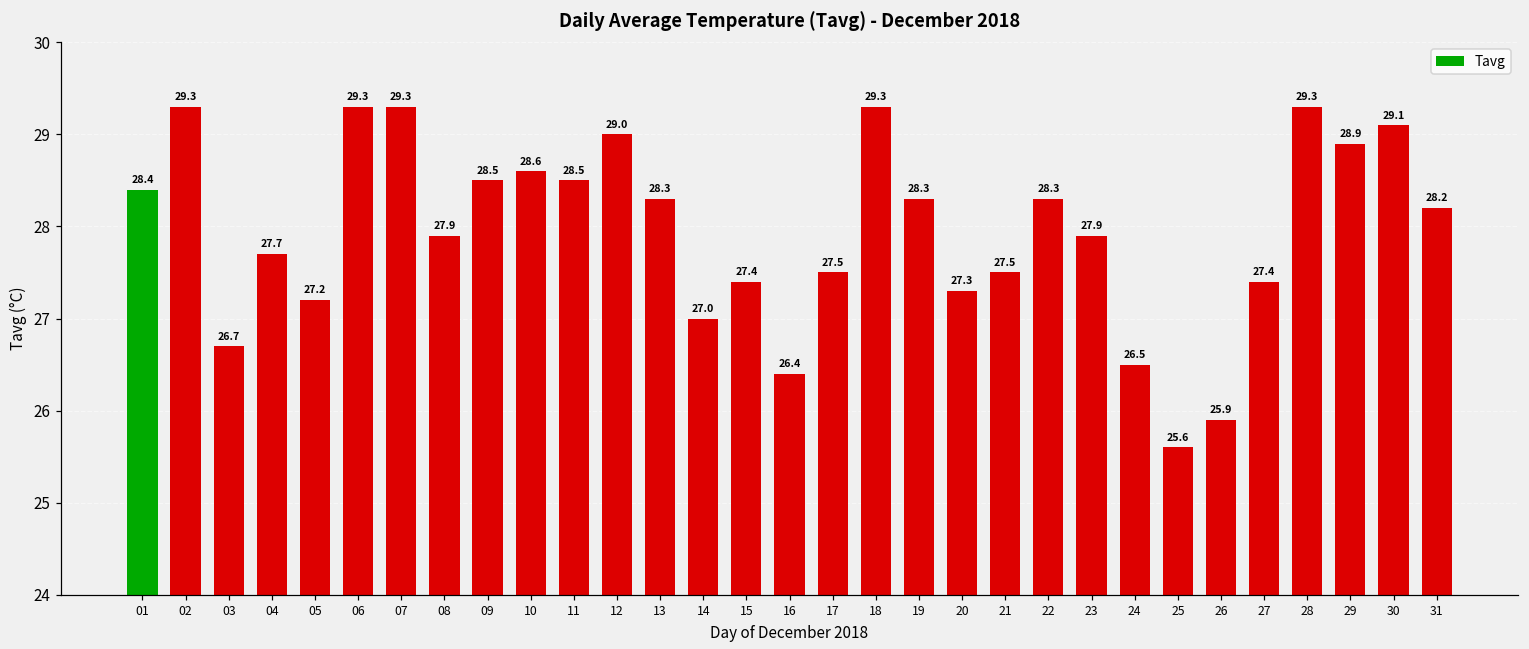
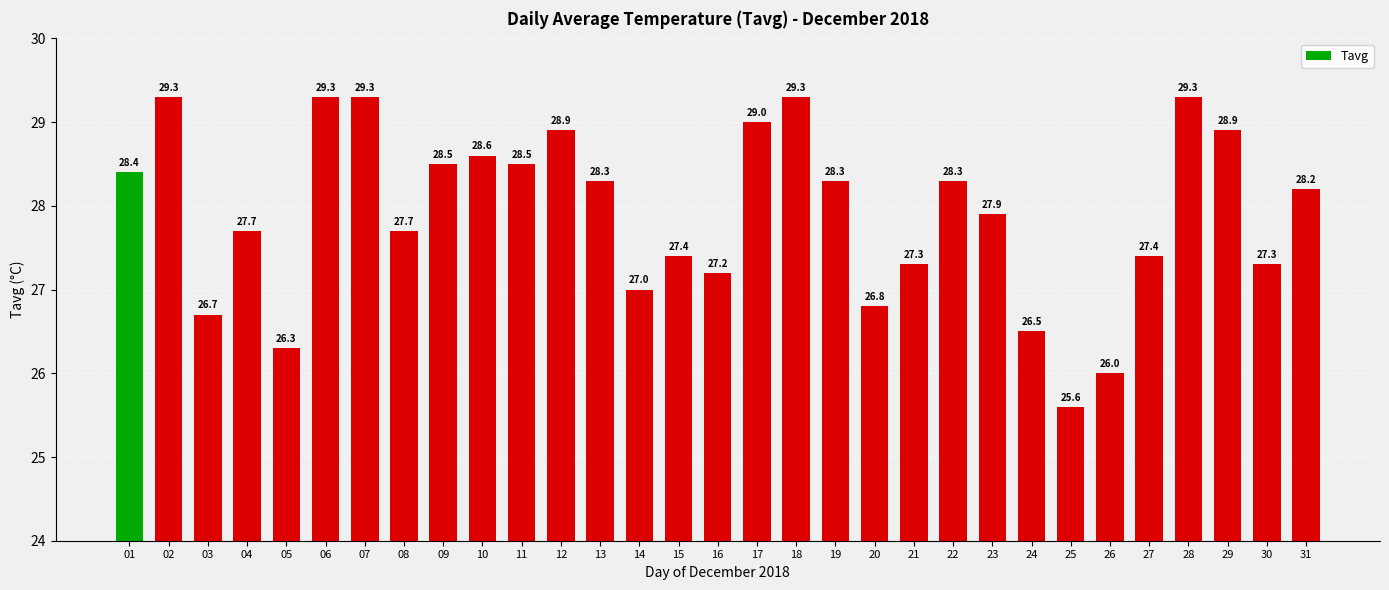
05: 27.2 -> 26.3
08: 27.9 -> 27.7
12: 29.0 -> 28.9
16: 26.4 -> 27.2
17: 27.5 -> 29.0
20: 27.3 -> 26.8
21: 27.5 -> 27.3
26: 25.9 -> 26.0
30: 29.1 -> 27.3
